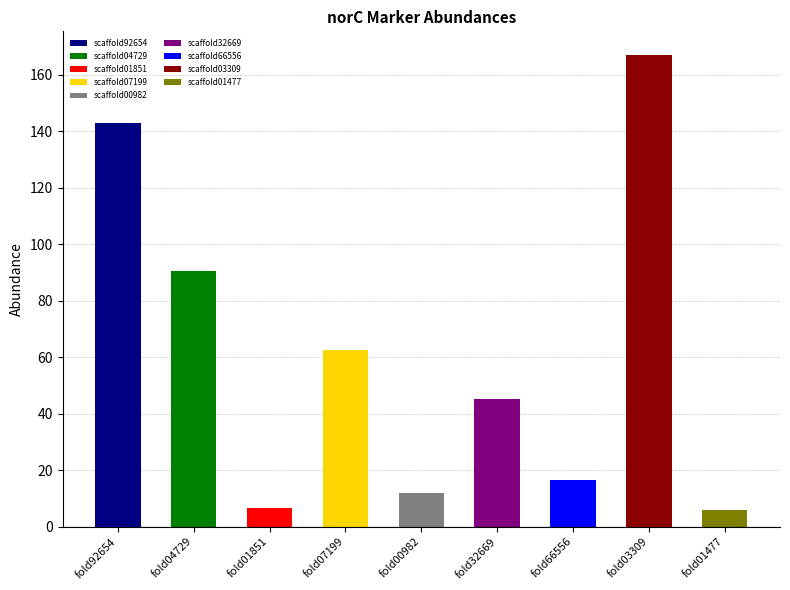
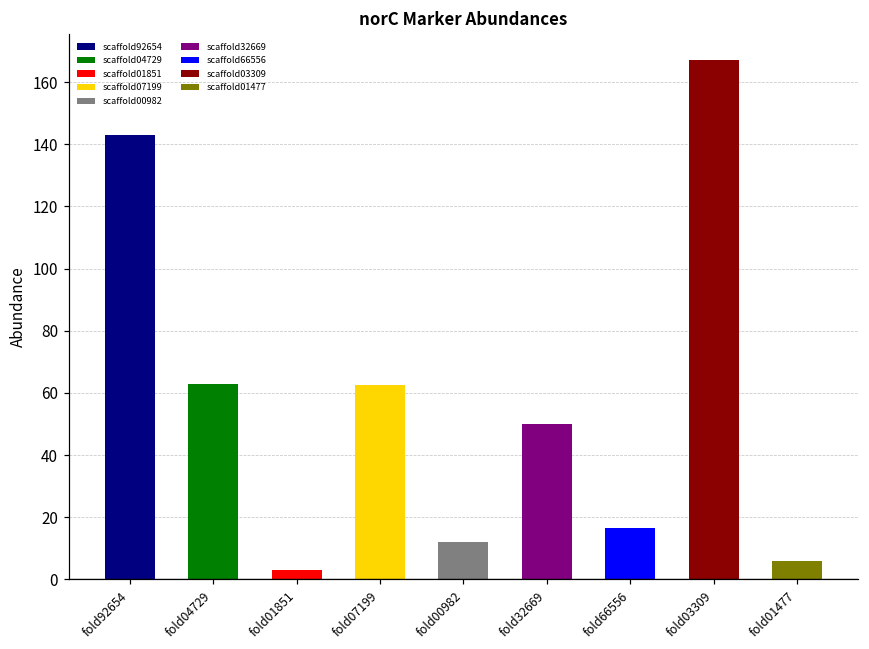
fold04729: 90 -> 63
fold01851: 7 -> 3
fold32669: 45 -> 50
